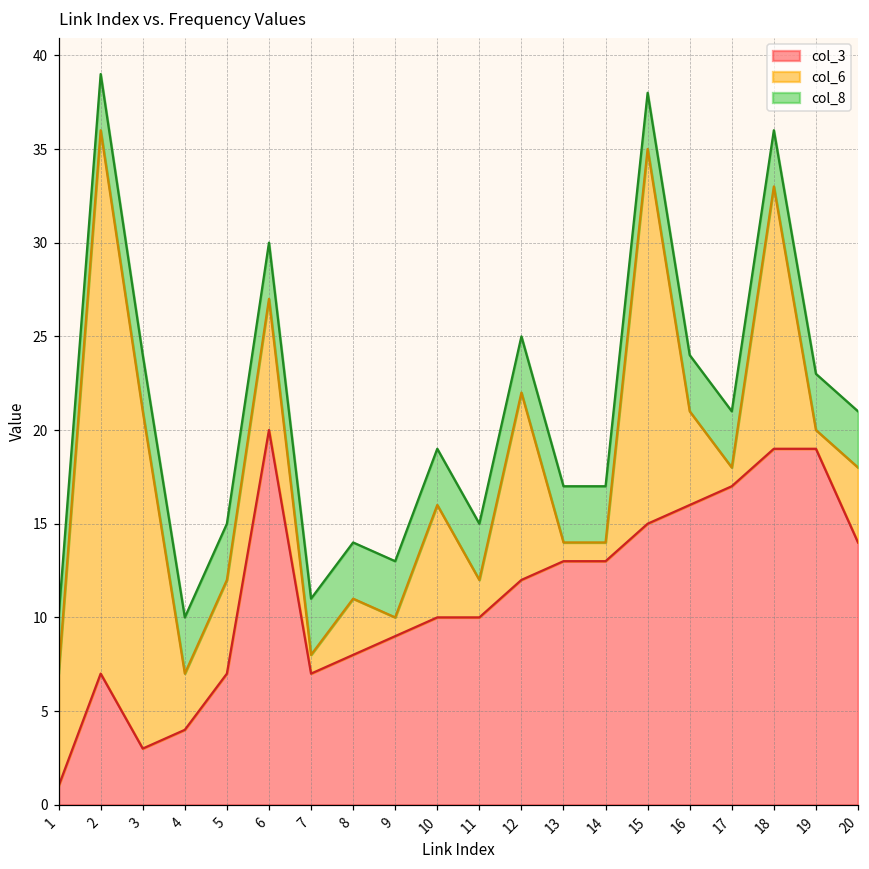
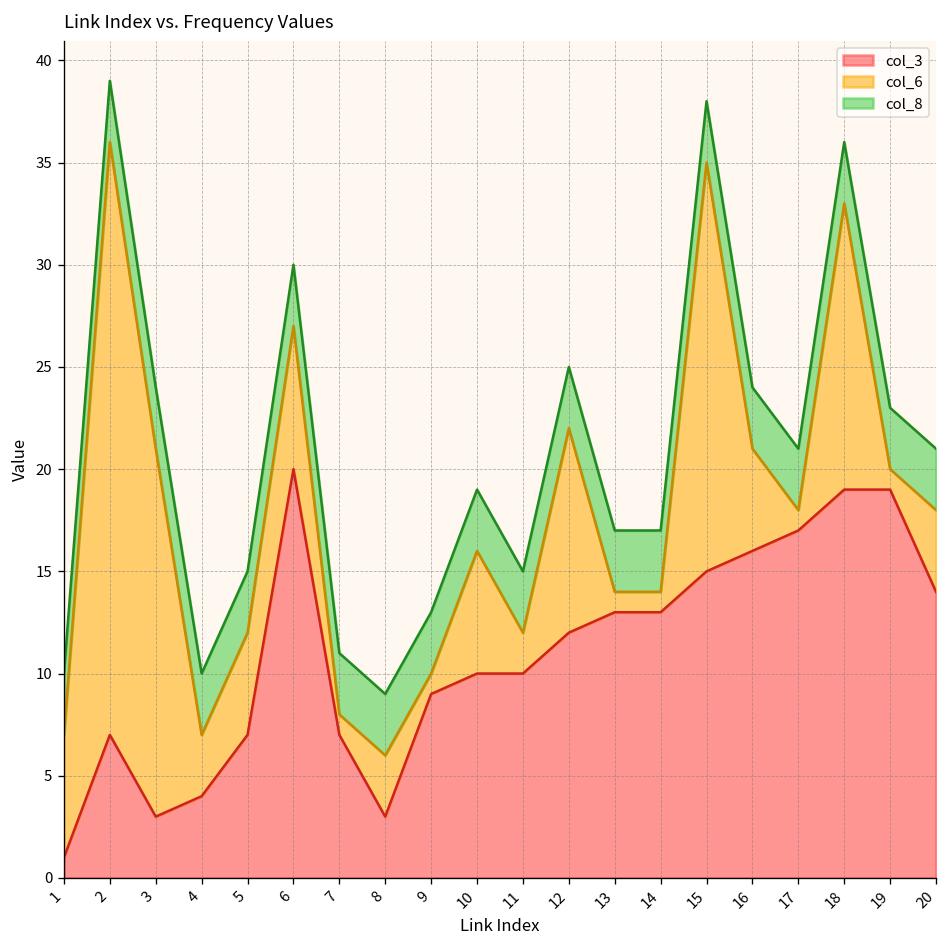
col_3, 8: 8 -> 3
